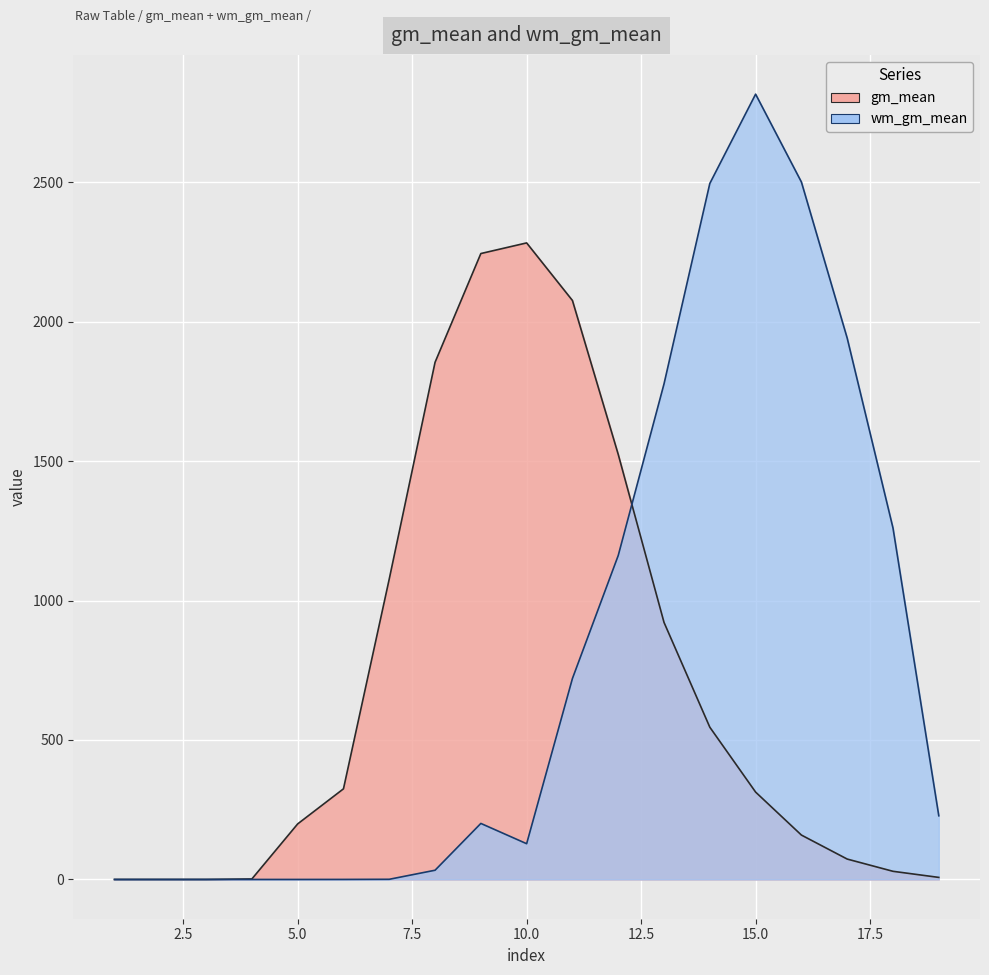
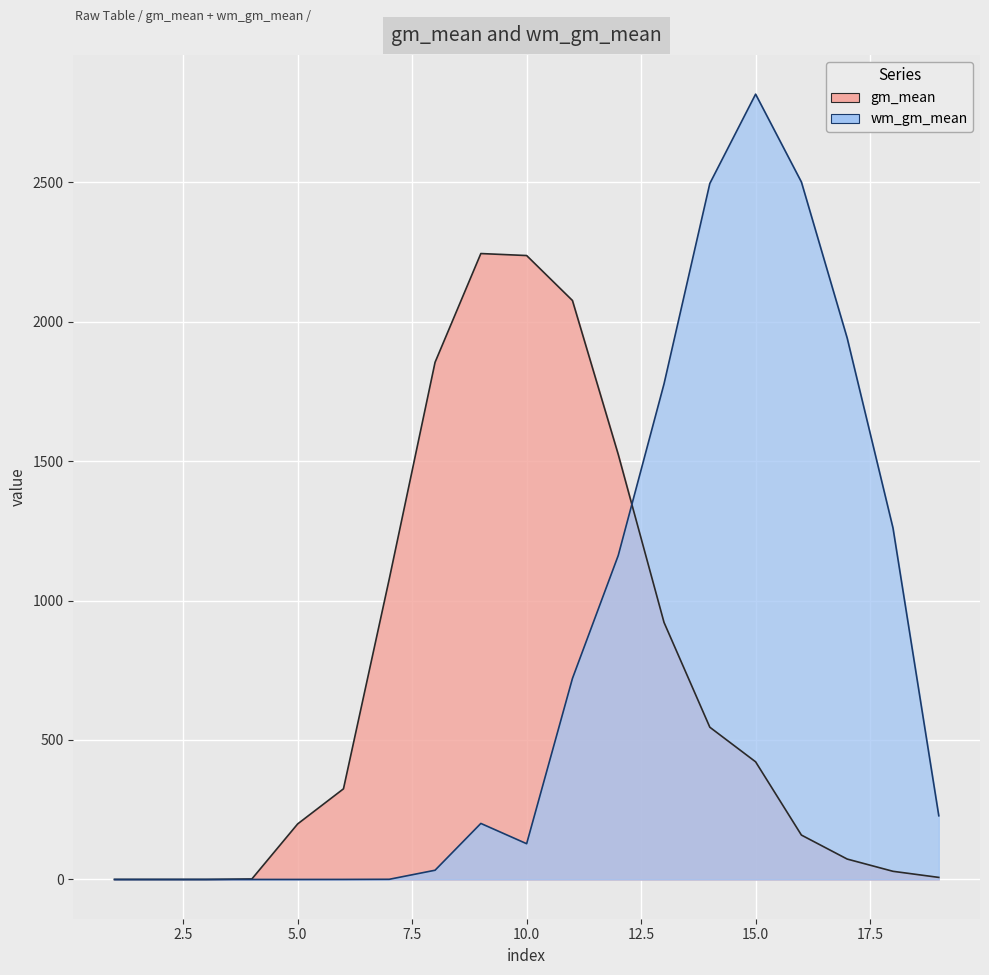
gm_mean, 10.0: 2280 -> 2240
gm_mean, 15.0: 310 -> 420
